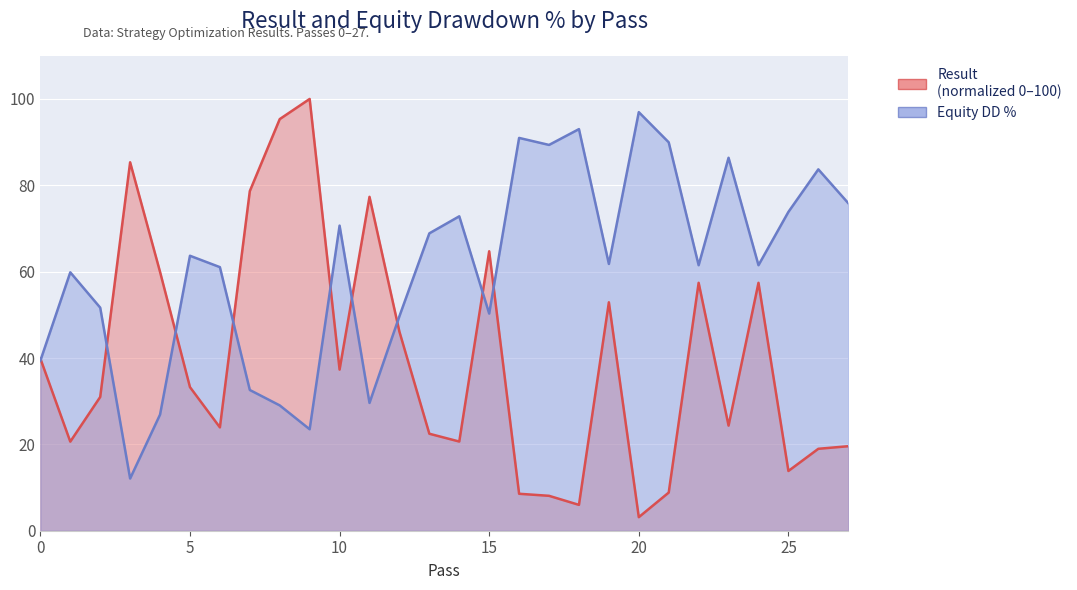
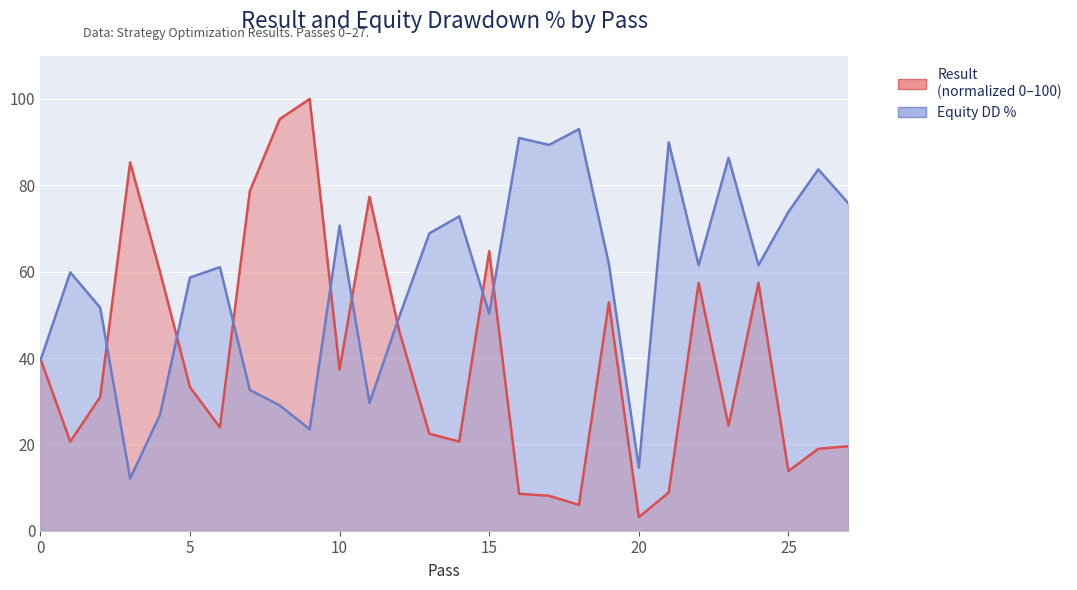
Equity DD %, 5: 64 -> 59
Equity DD %, 20: 97 -> 15
